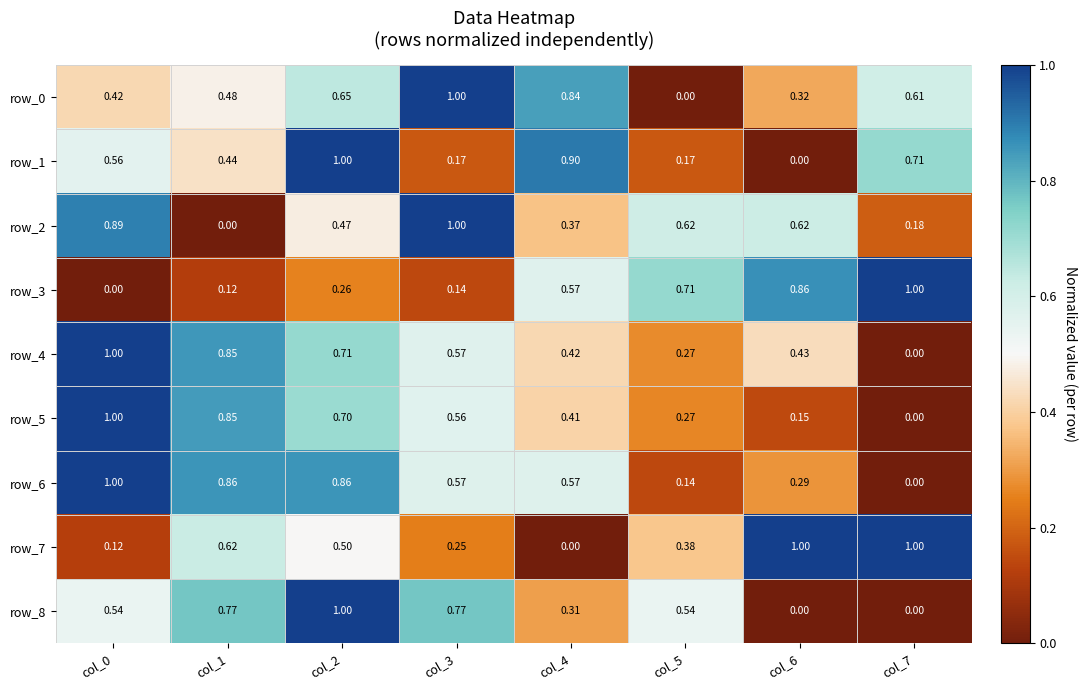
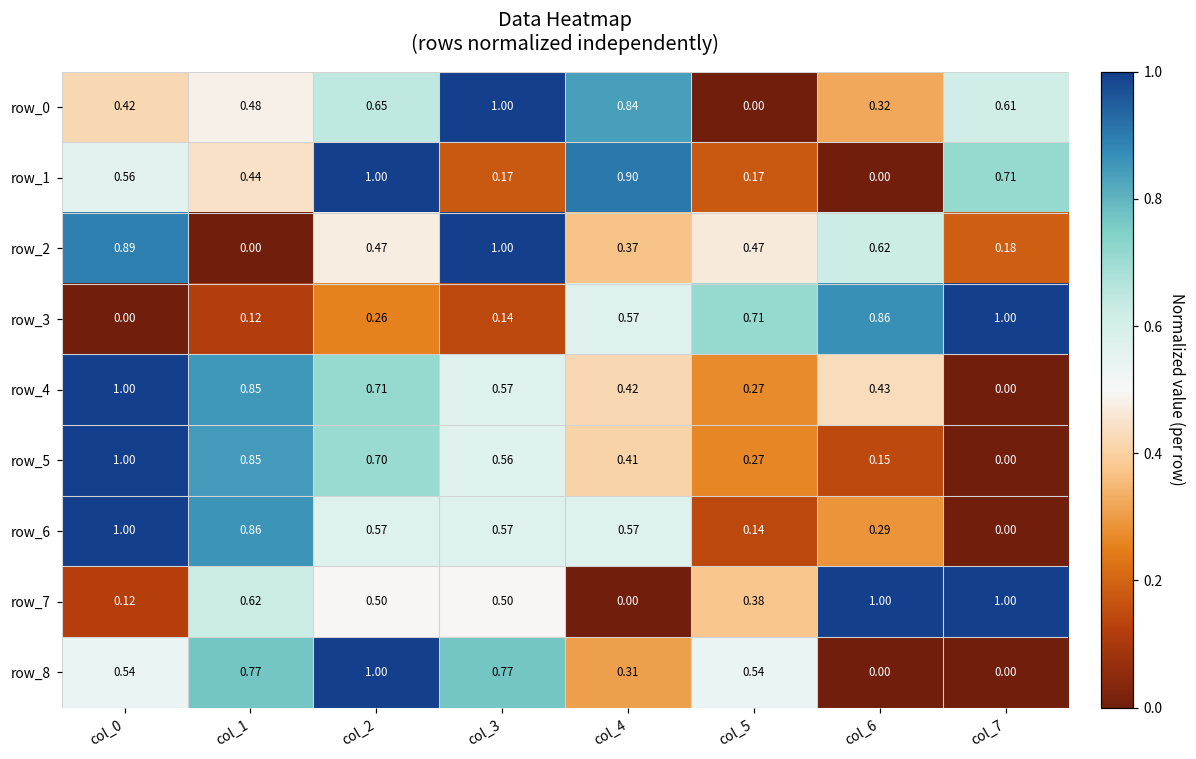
row_2, col_5: 0.62 -> 0.47
row_6, col_2: 0.86 -> 0.57
row_7, col_3: 0.25 -> 0.50
